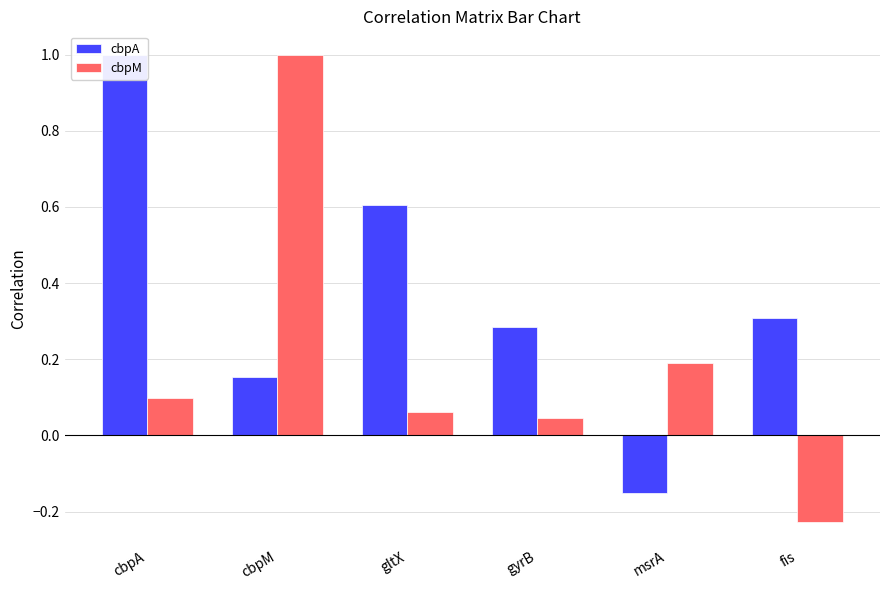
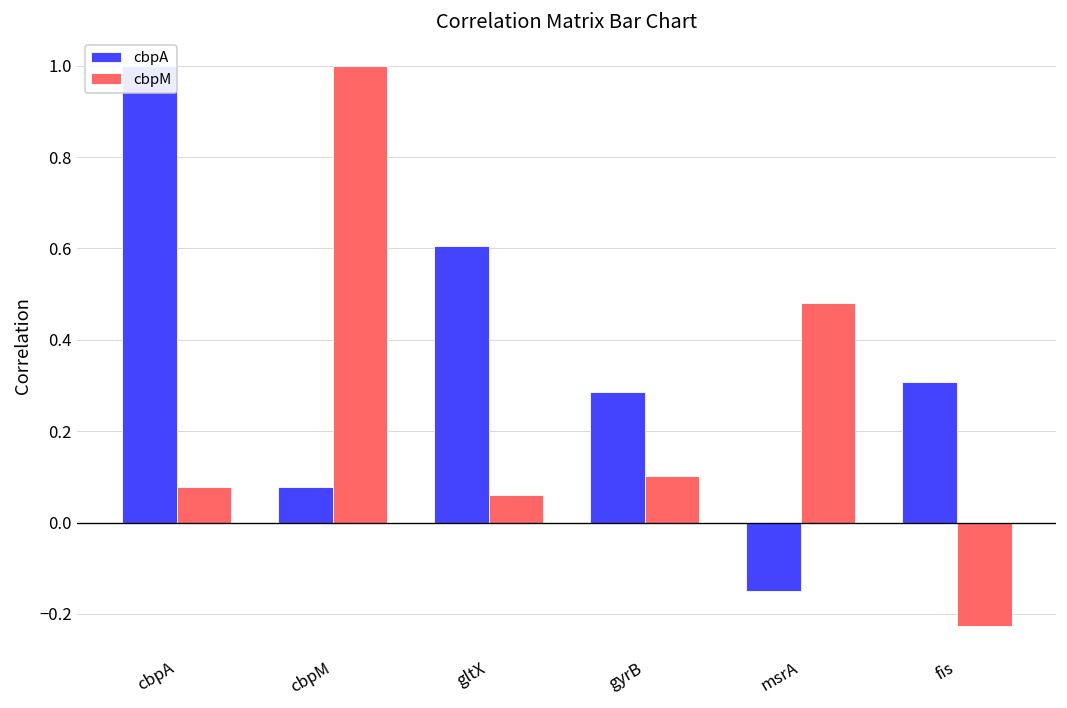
cbpM, cbpA: 0.10 -> 0.08
cbpA, cbpM: 0.15 -> 0.08
cbpM, gyrB: 0.04 -> 0.10
cbpM, msrA: 0.19 -> 0.48
